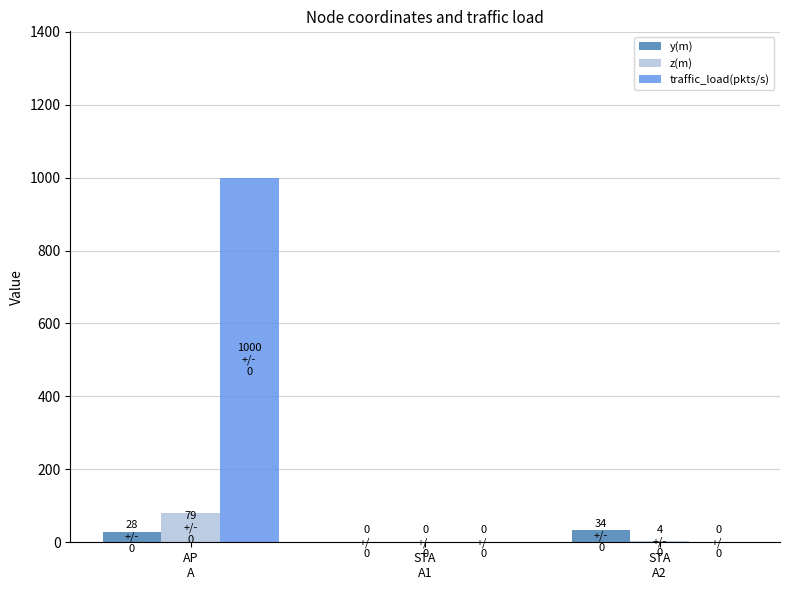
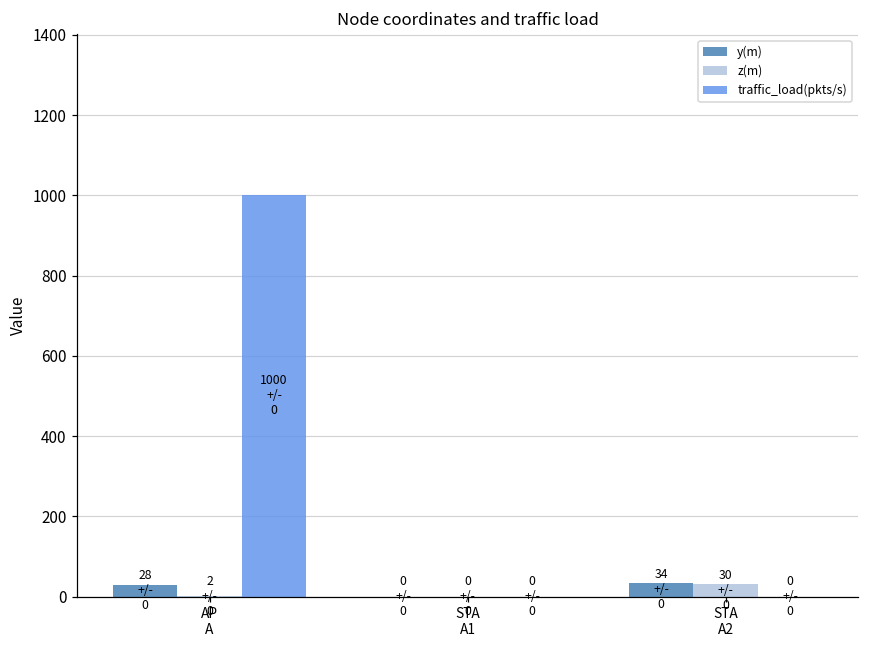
z(m), AP A: 79 -> 2
z(m), STA A2: 4 -> 30
